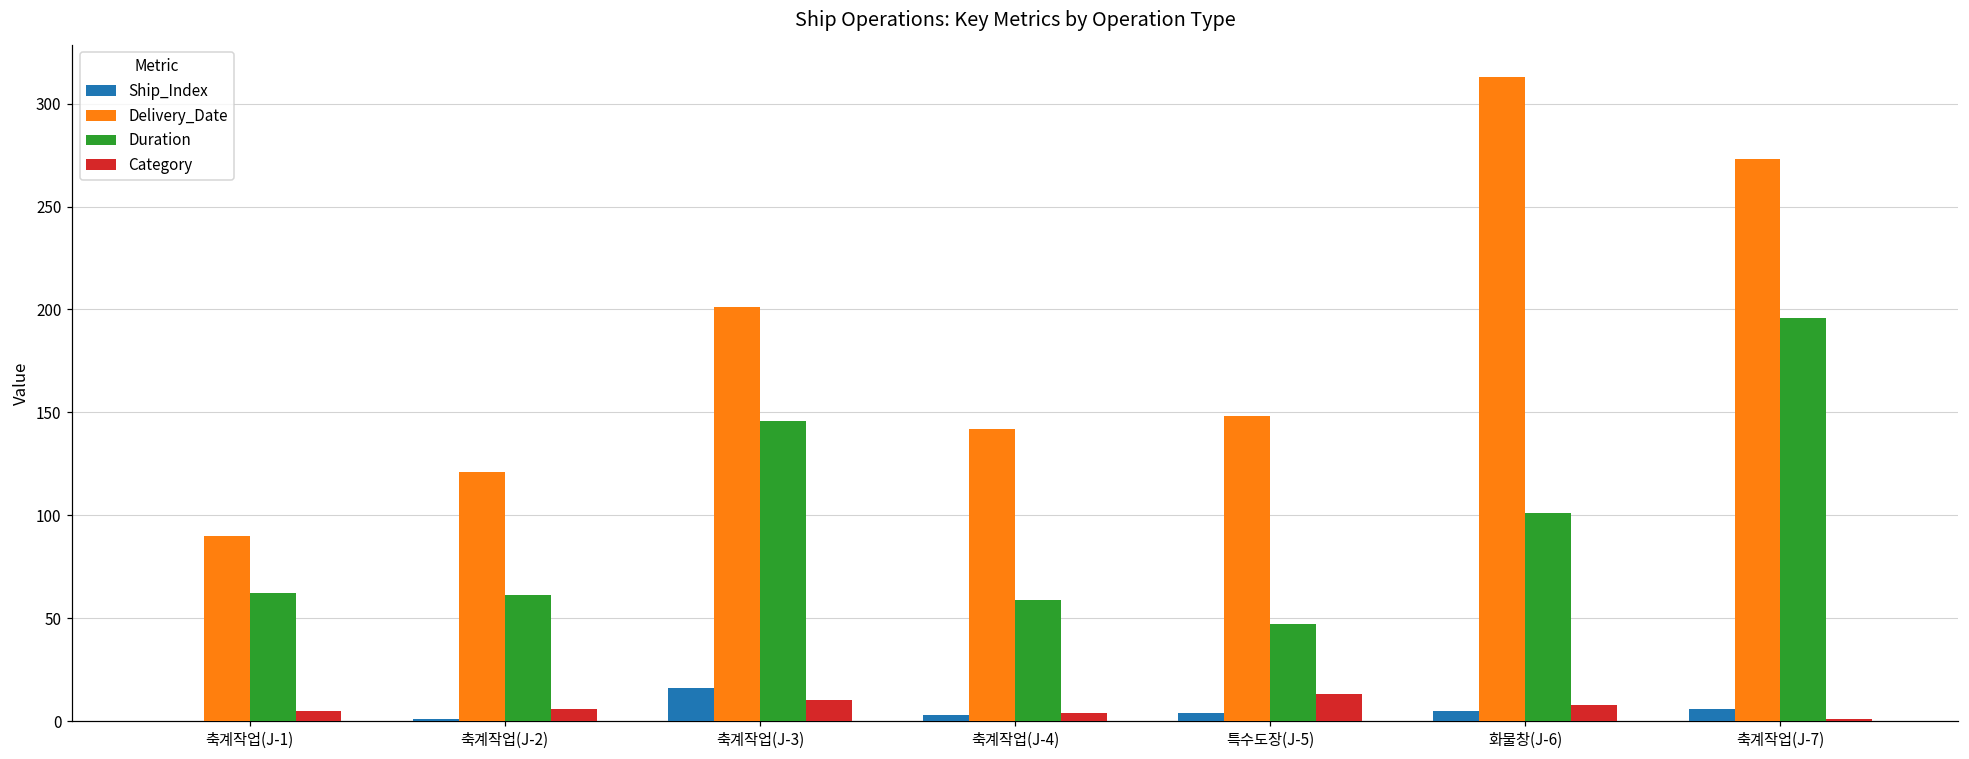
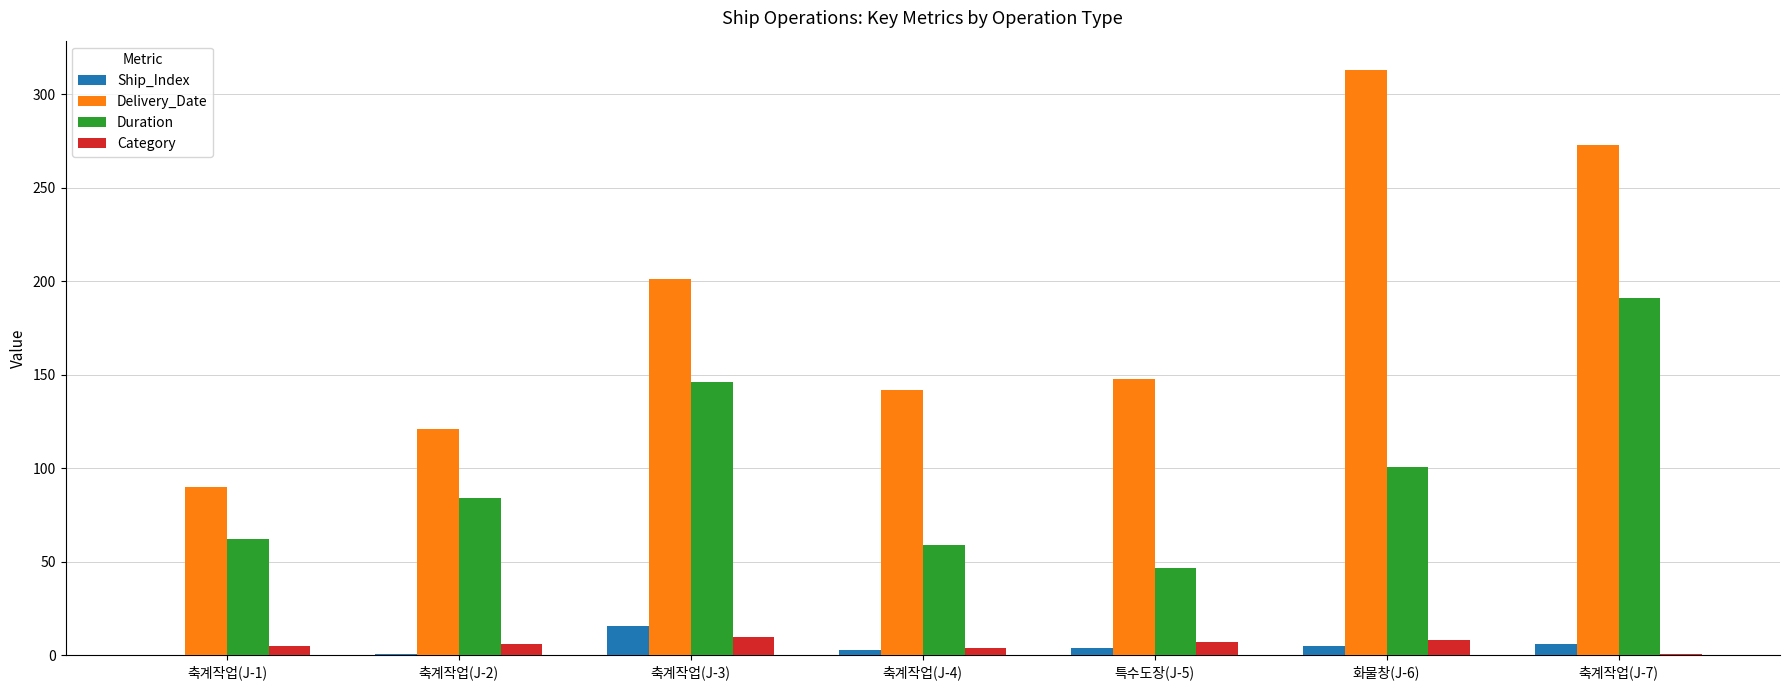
Duration, 축계작업(J-2): 61 -> 84
Category, 특수도장(J-5): 13 -> 7
Duration, 축계작업(J-7): 196 -> 191
